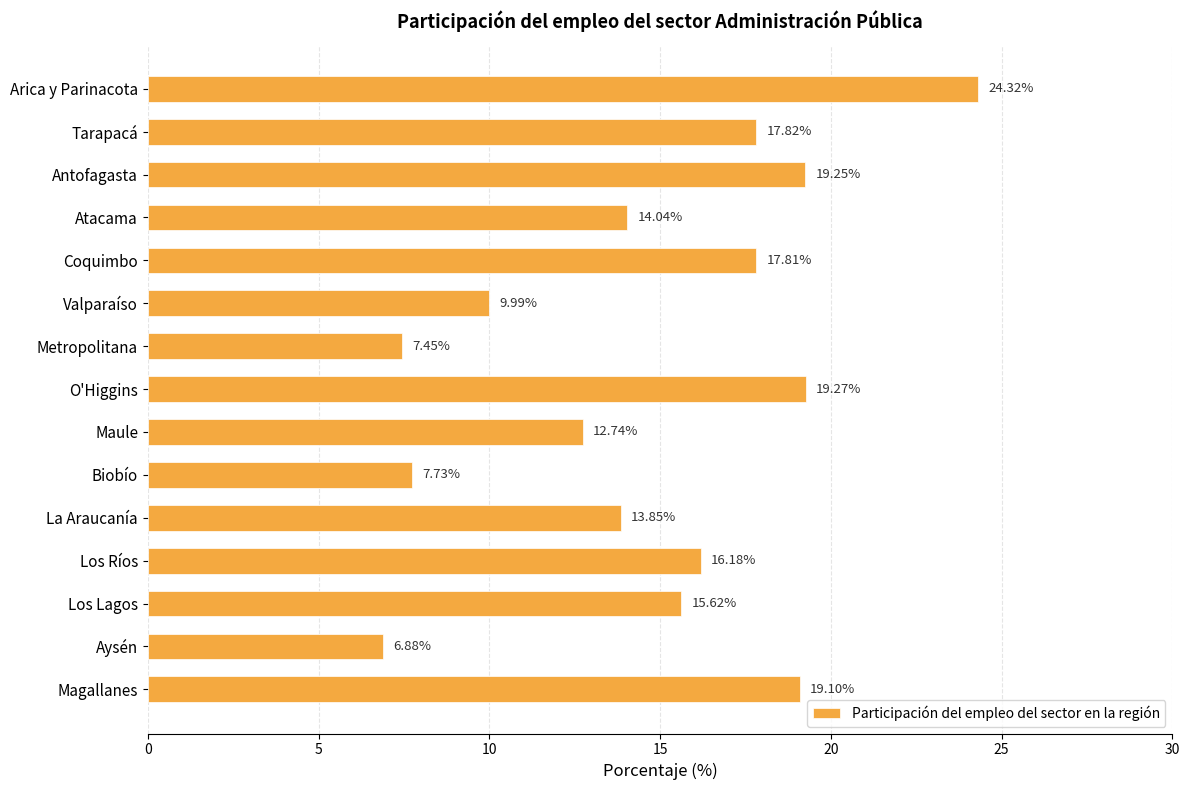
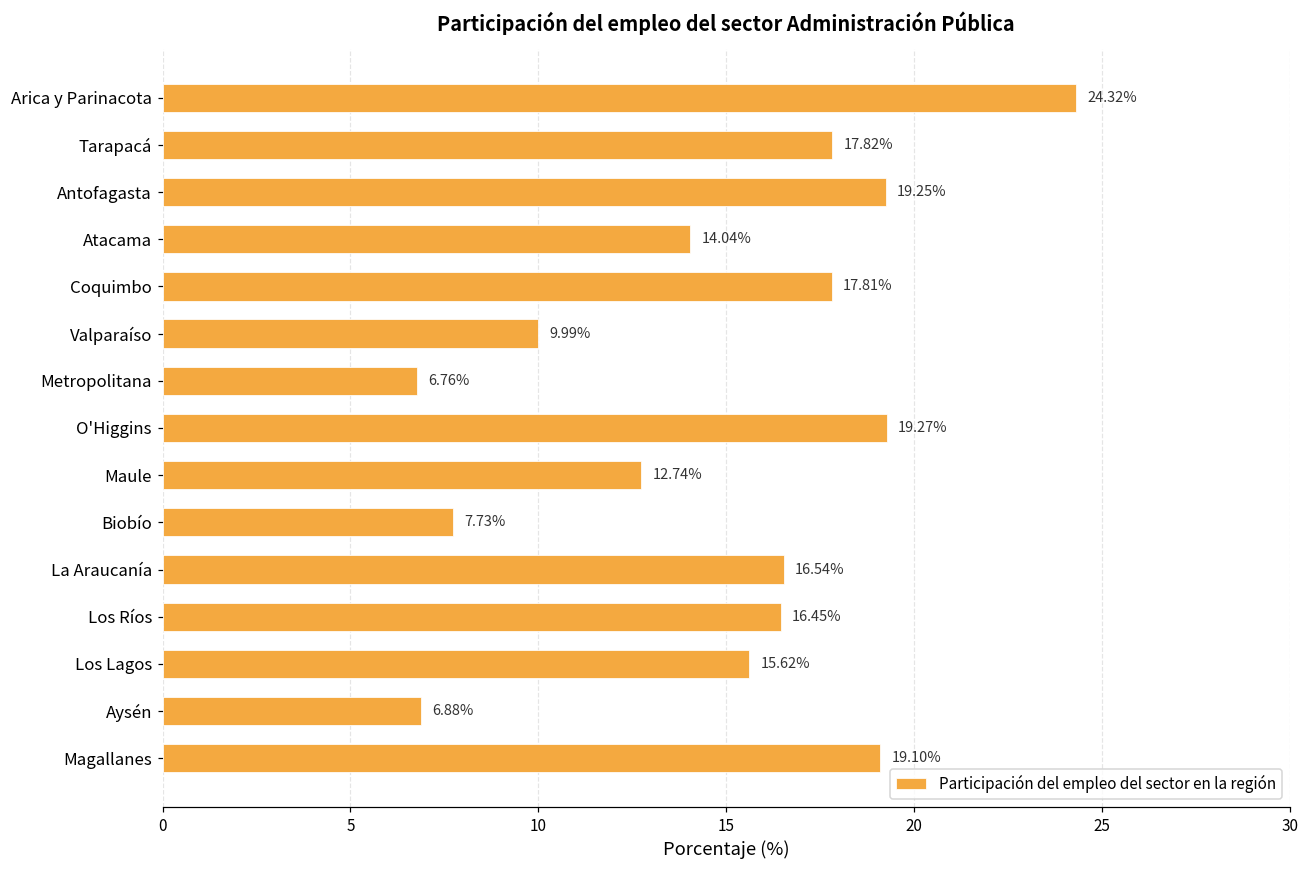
Metropolitana: 7.45% -> 6.76%
La Araucanía: 13.85% -> 16.54%
Los Ríos: 16.18% -> 16.45%
